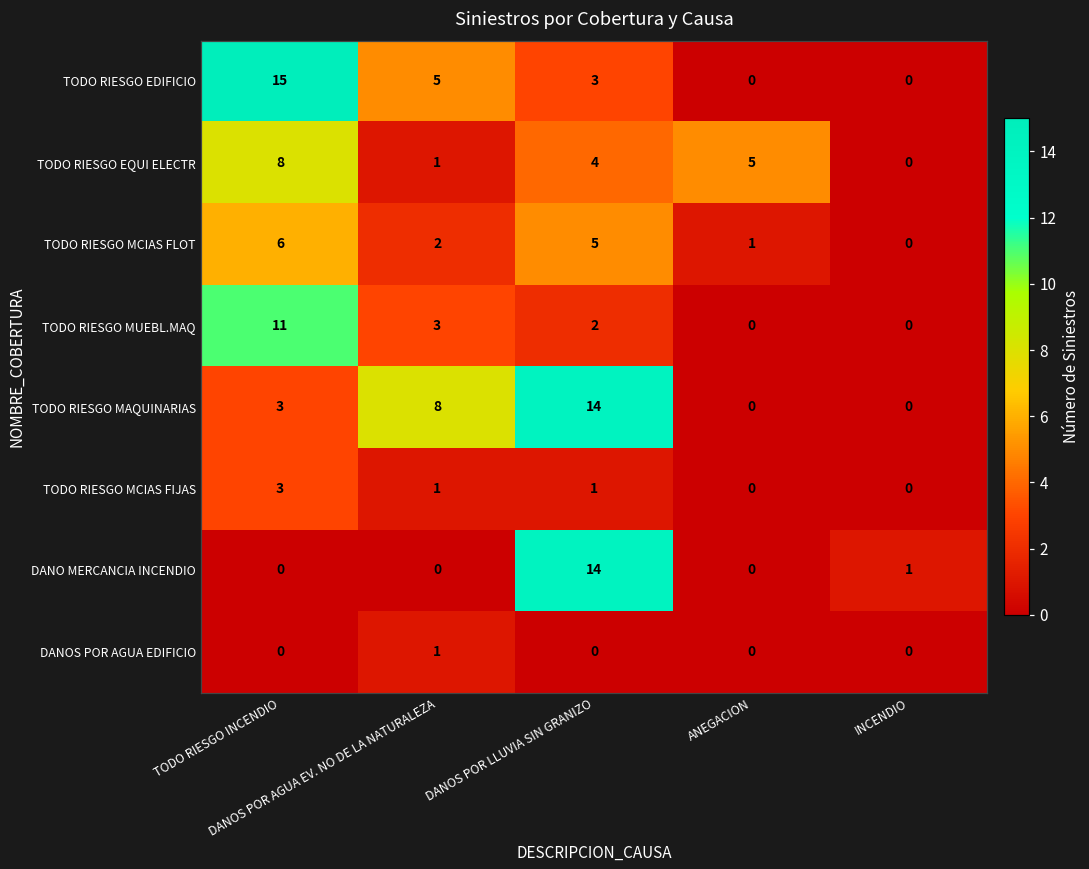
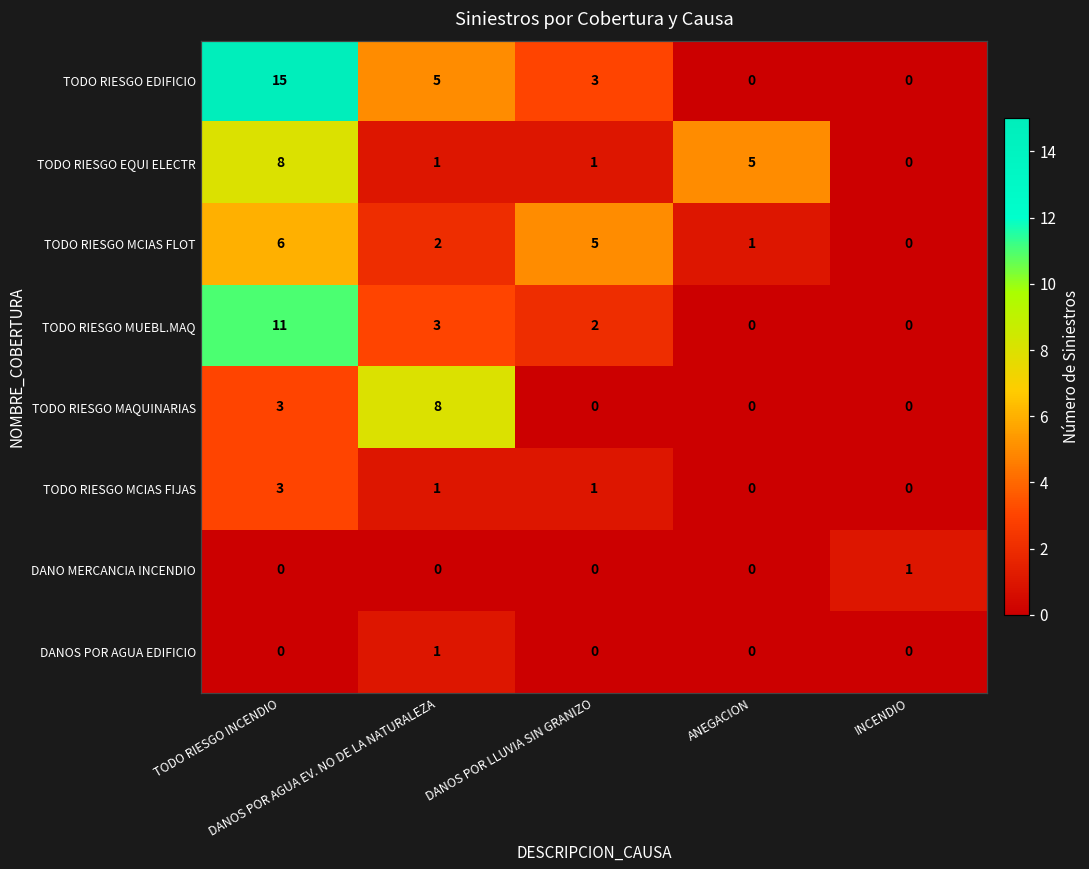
TODO RIESGO EQUI ELECTR, DANOS POR LLUVIA SIN GRANIZO: 4 -> 1
TODO RIESGO MAQUINARIAS, DANOS POR LLUVIA SIN GRANIZO: 14 -> 0
DANO MERCANCIA INCENDIO, DANOS POR LLUVIA SIN GRANIZO: 14 -> 0
